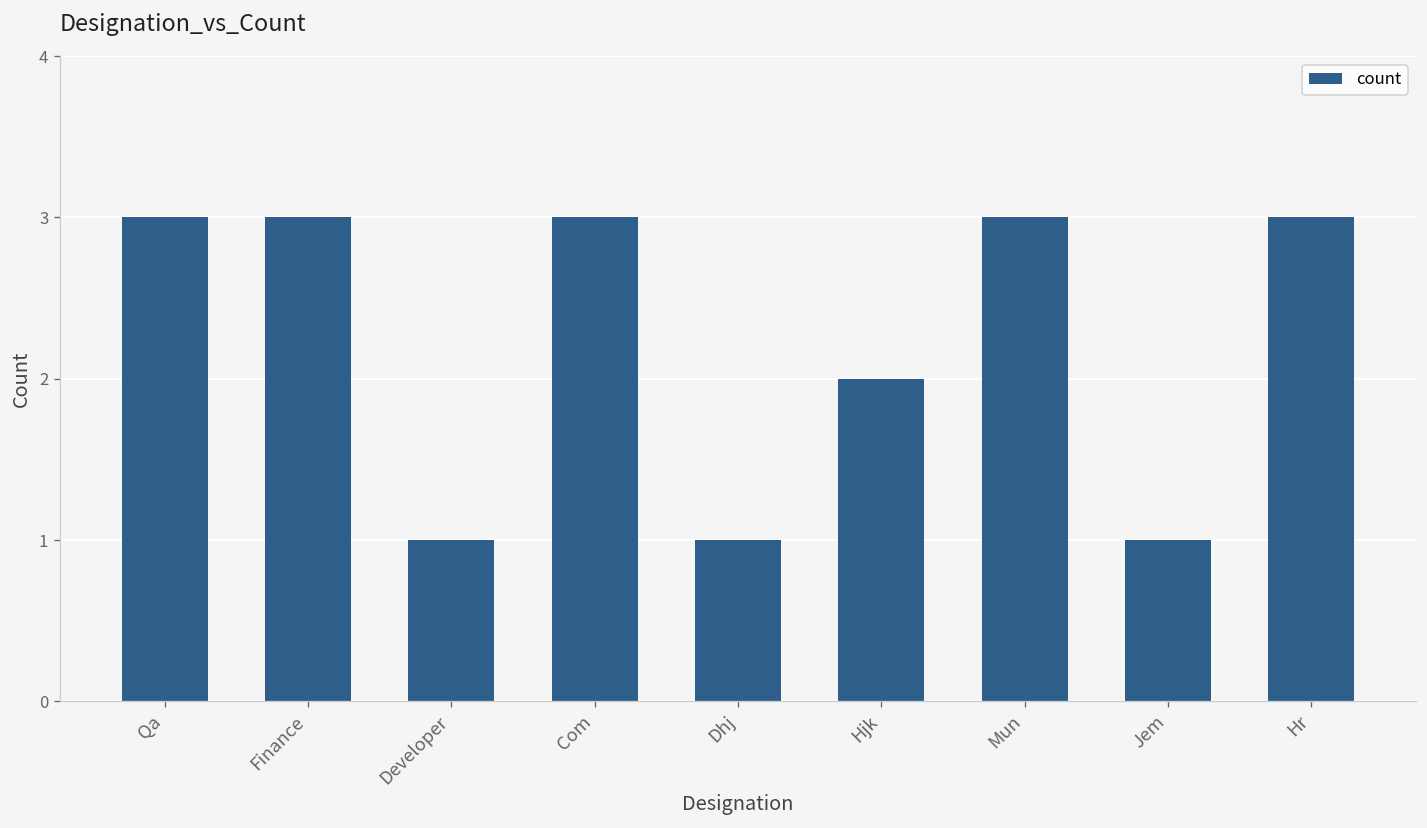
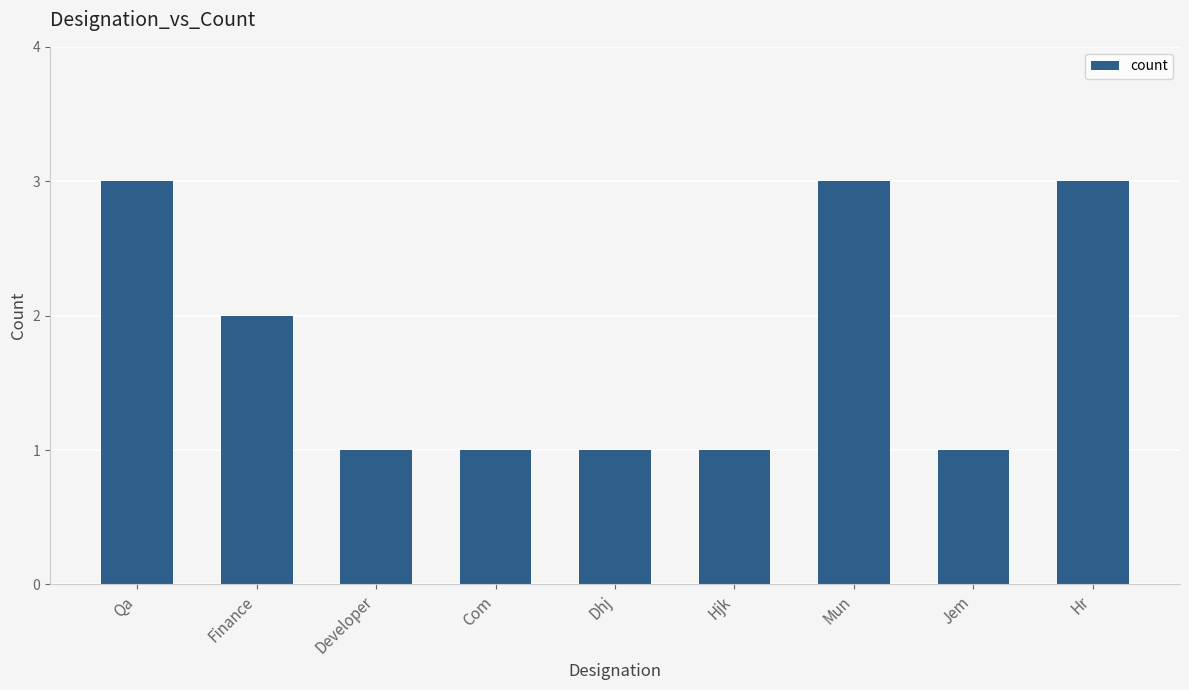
Finance: 3 -> 2
Com: 3 -> 1
Hjk: 2 -> 1
